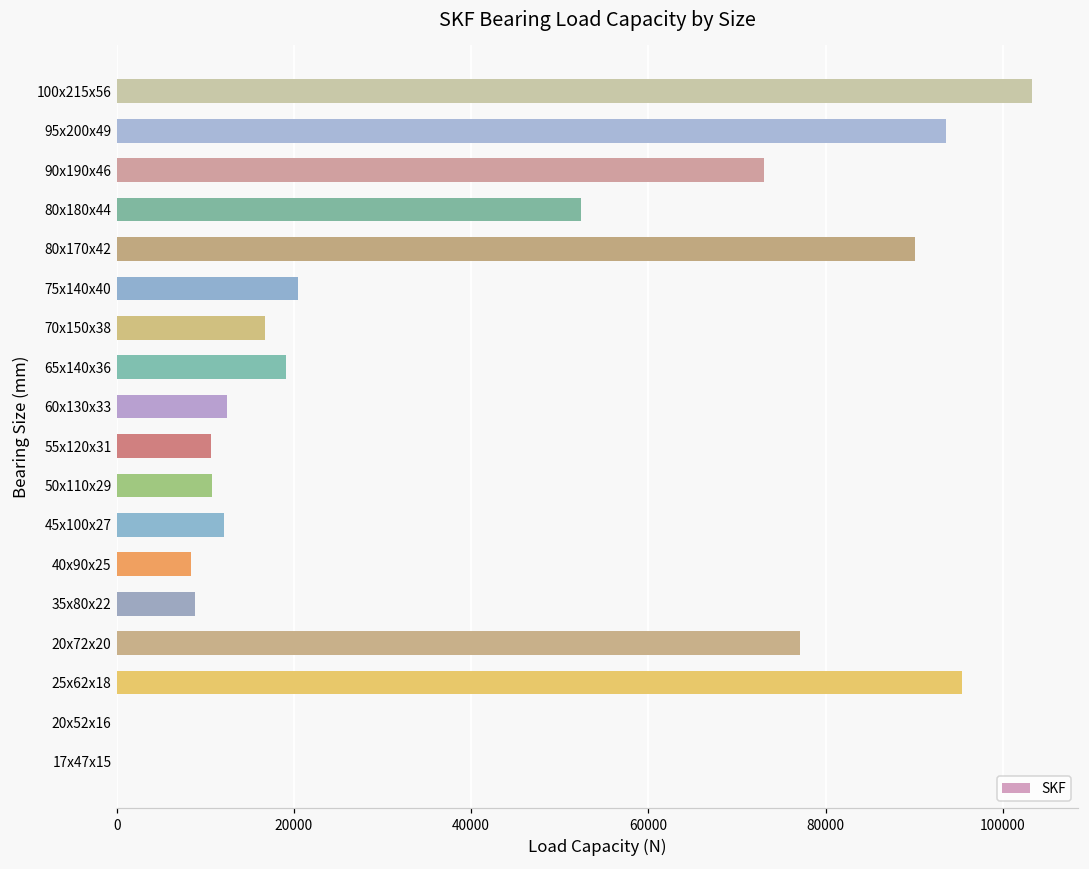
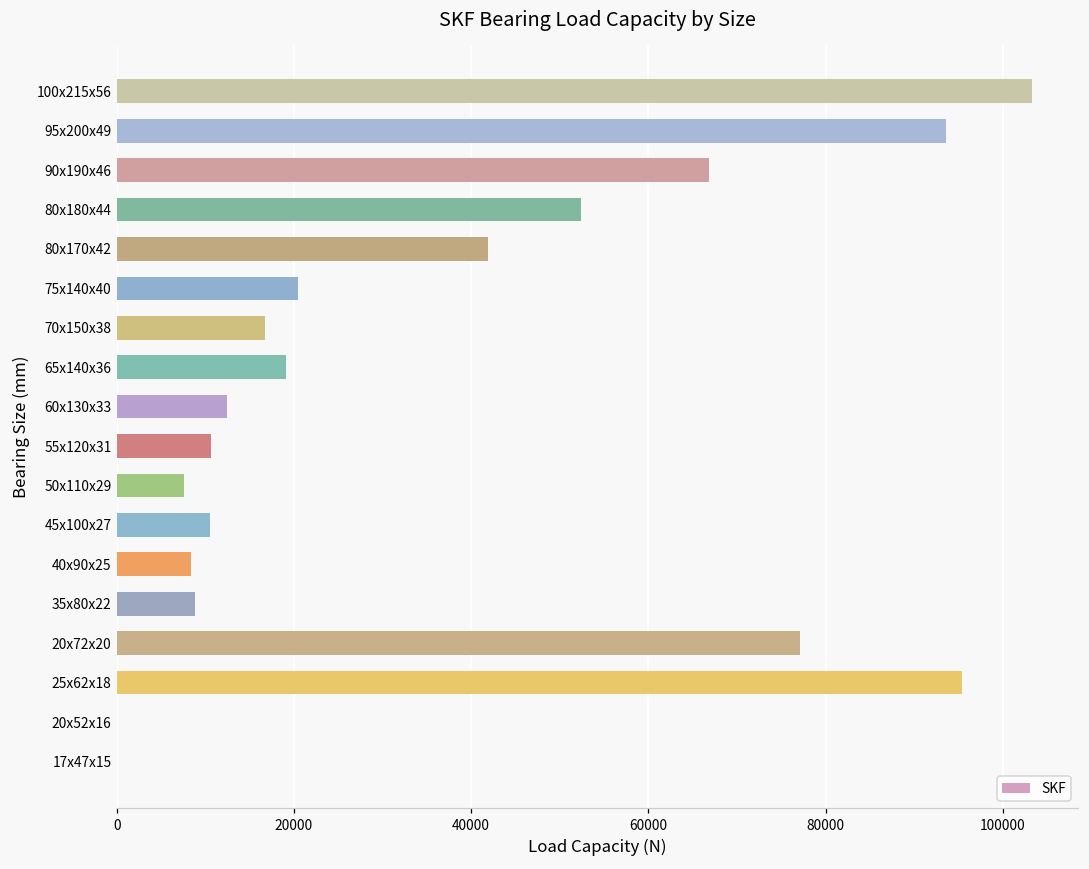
90x190x46: 73000 -> 67000
80x170x42: 90000 -> 42000
50x110x29: 11000 -> 8000
45x100x27: 12000 -> 11000
